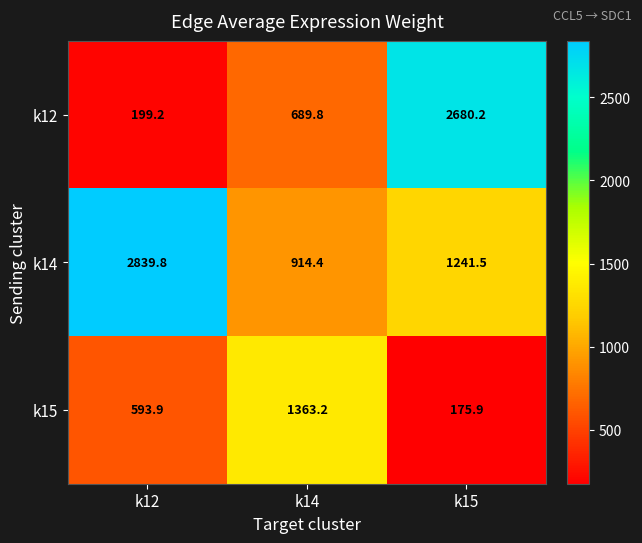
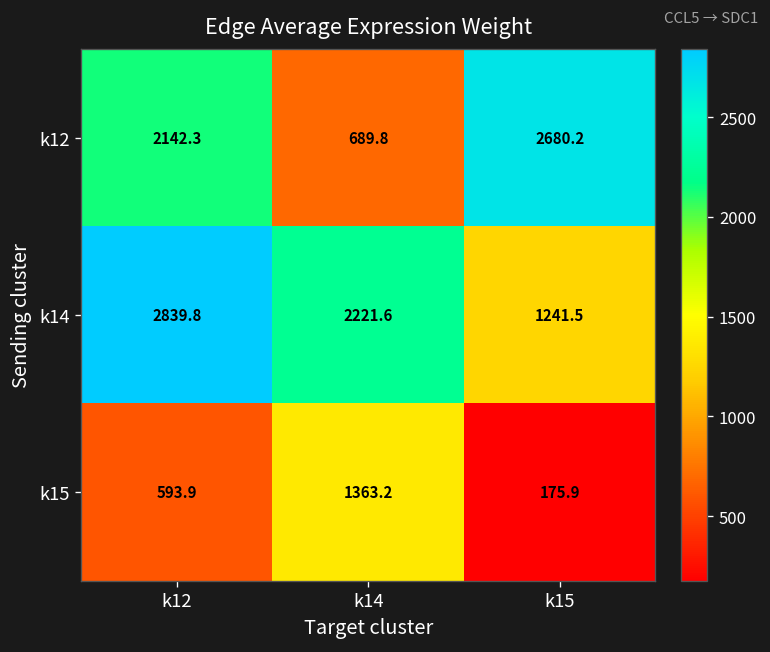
k12, k12: 199.2 -> 2142.3
k14, k14: 914.4 -> 2221.6
